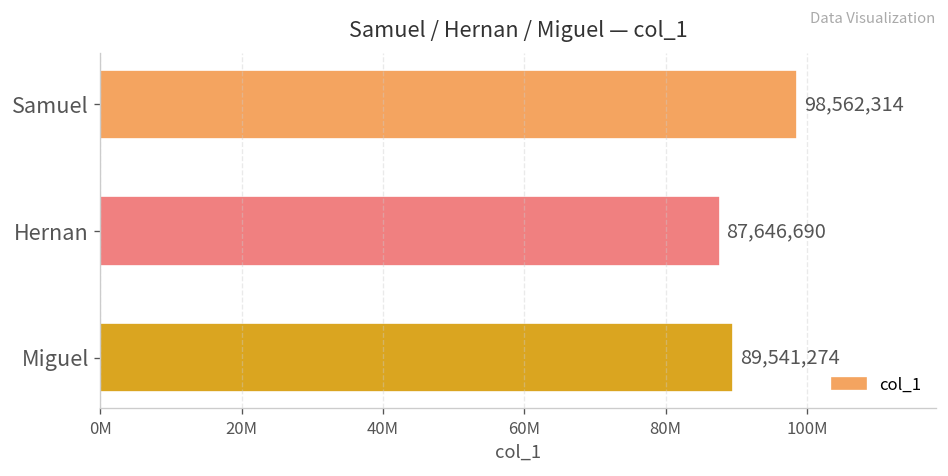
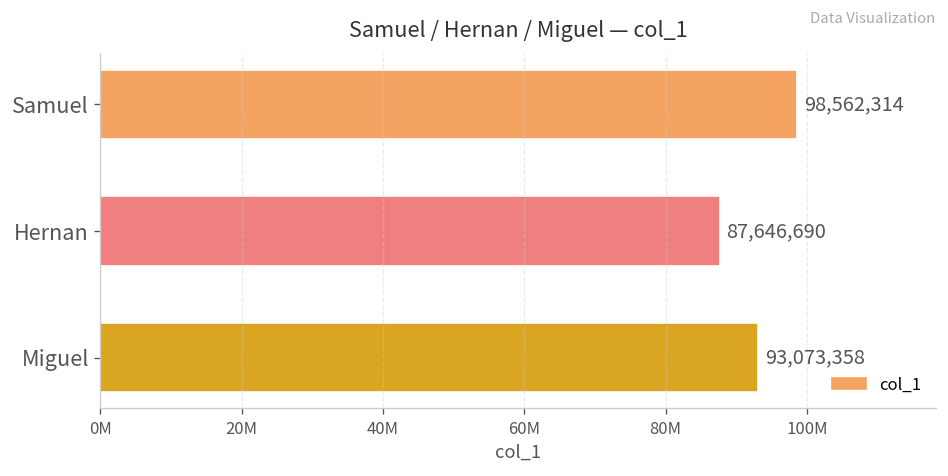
Miguel: 89,541,274 -> 93,073,358
